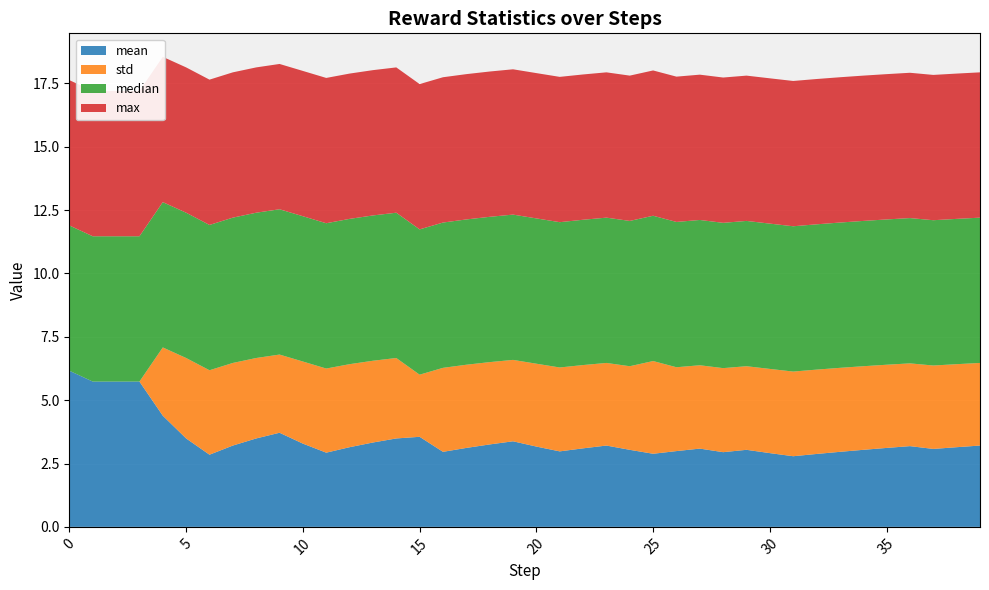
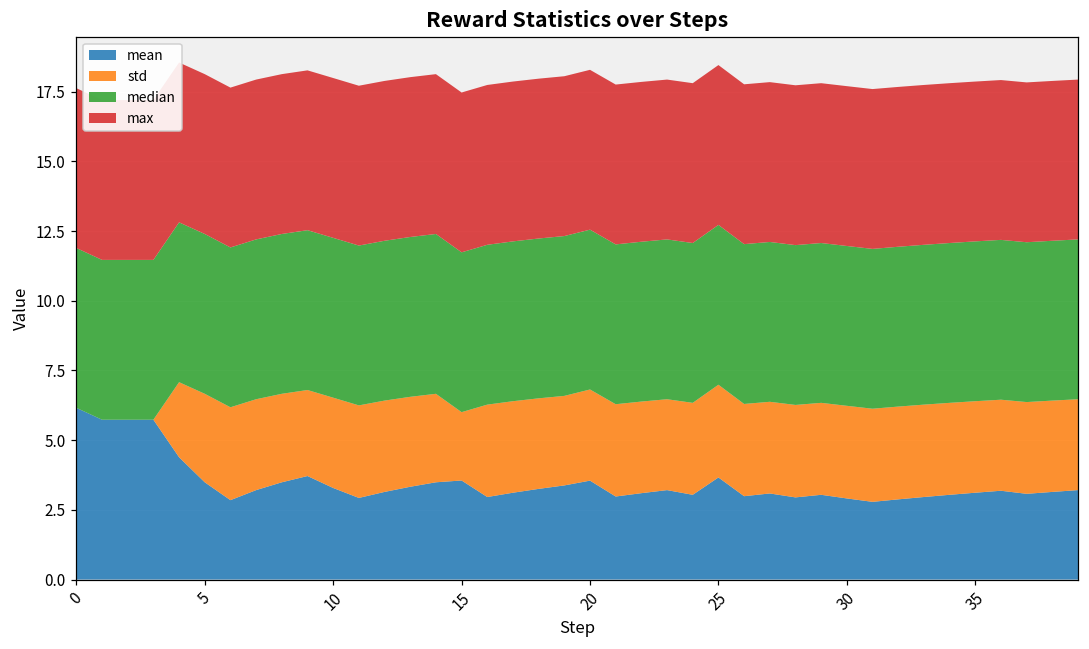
mean, 20: 3.2 -> 3.5
mean, 25: 2.9 -> 3.7
std, 25: 3.7 -> 3.3
